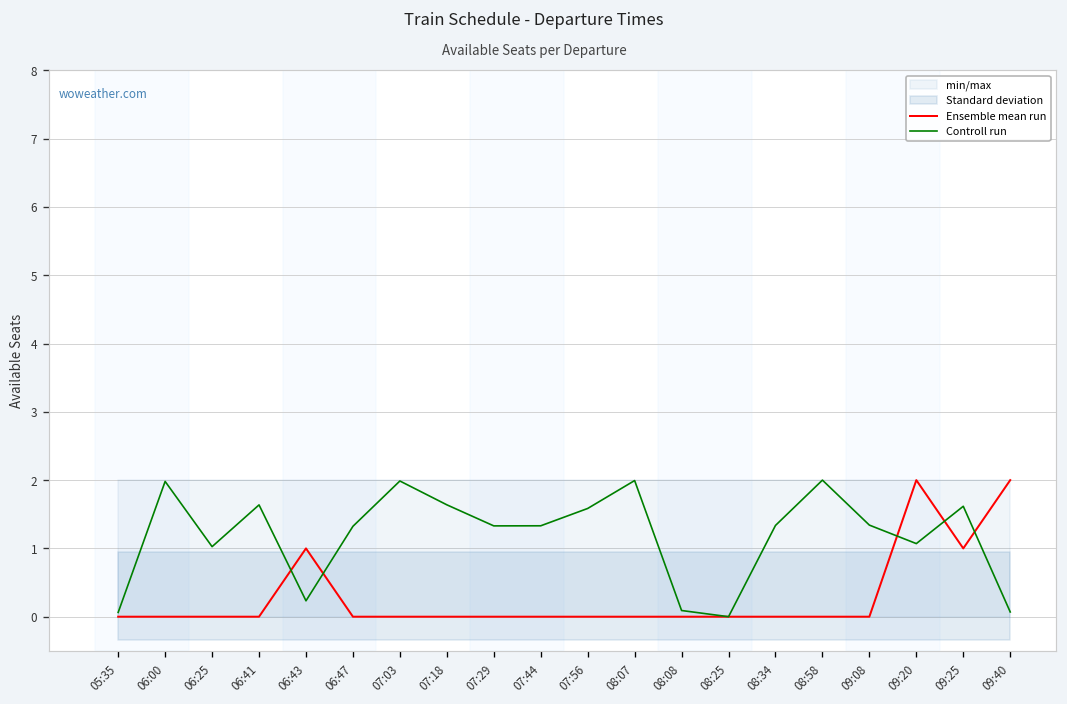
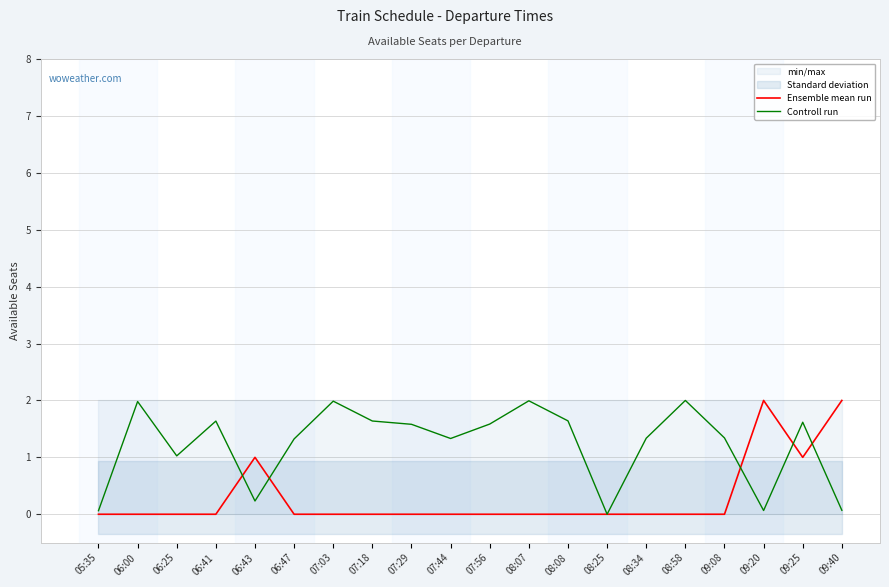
Controll run, 07:29: 1.3 -> 1.6
Controll run, 08:08: 0.1 -> 1.6
Controll run, 09:20: 1.1 -> 0.1
